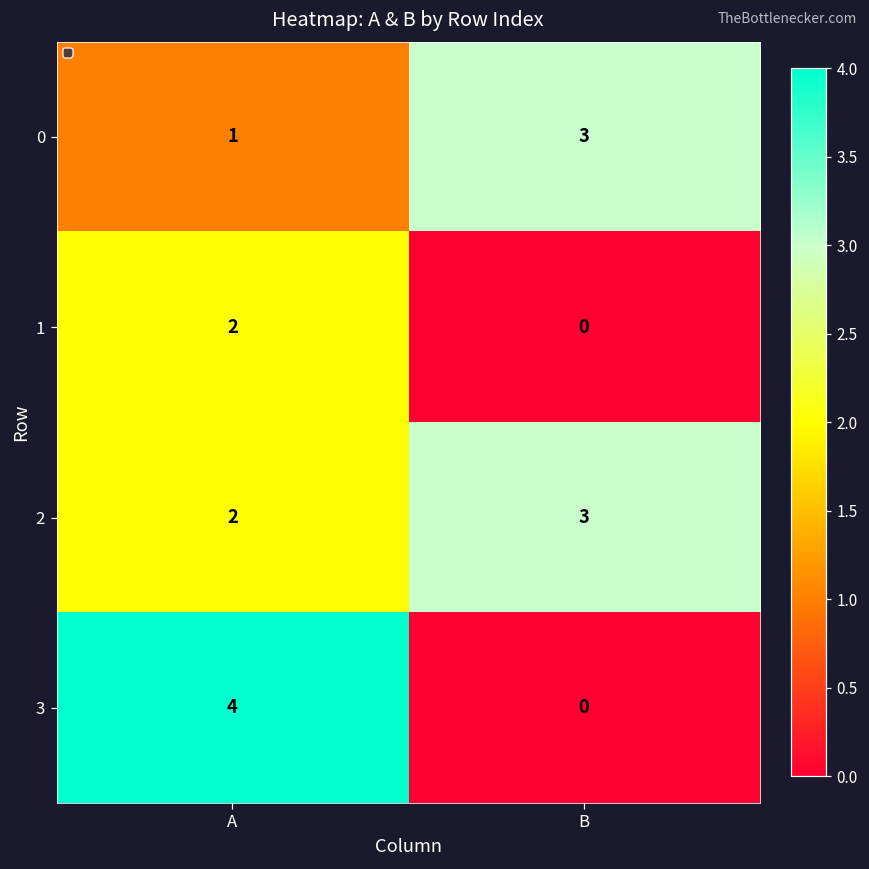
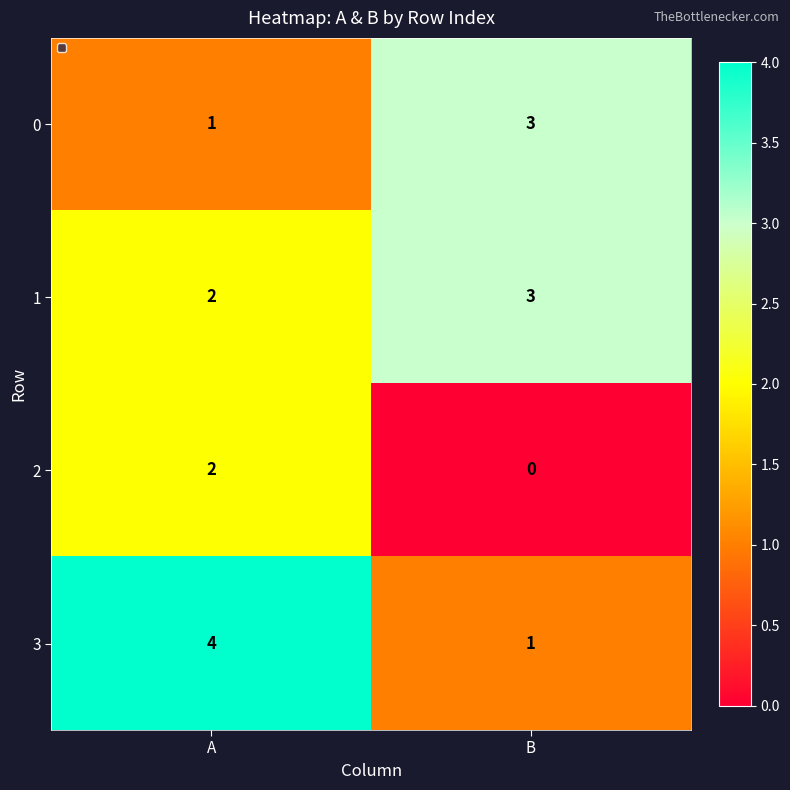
1, B: 0 -> 3
2, B: 3 -> 0
3, B: 0 -> 1
